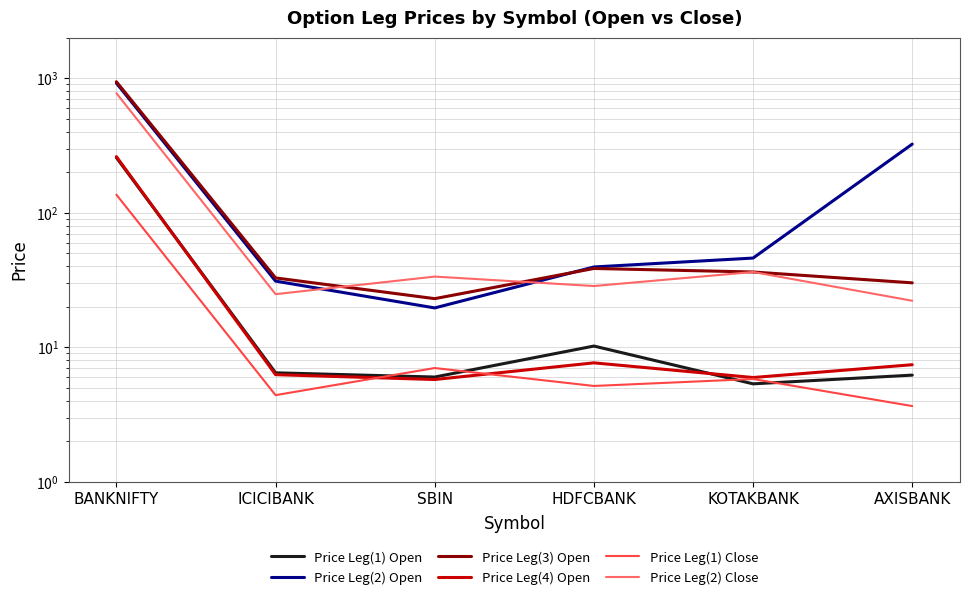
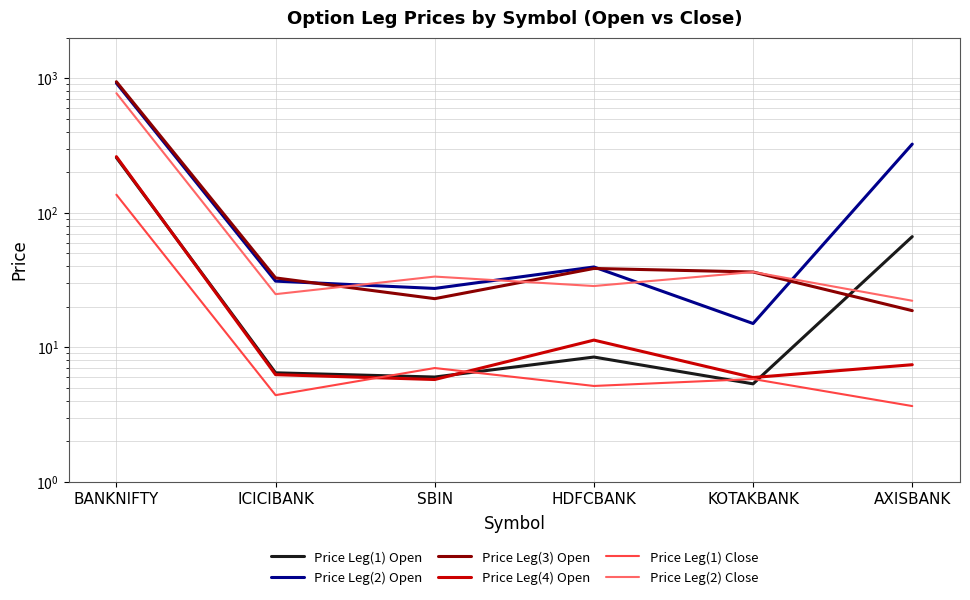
Price Leg(2) Open, SBIN: 20 -> 27
Price Leg(1) Open, HDFCBANK: 10 -> 8
Price Leg(4) Open, HDFCBANK: 8 -> 11
Price Leg(2) Open, KOTAKBANK: 46 -> 15
Price Leg(1) Open, AXISBANK: 6 -> 70
Price Leg(3) Open, AXISBANK: 30 -> 19
